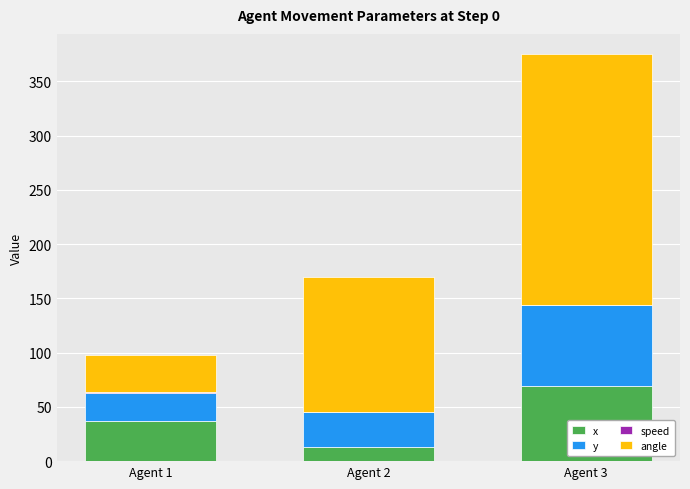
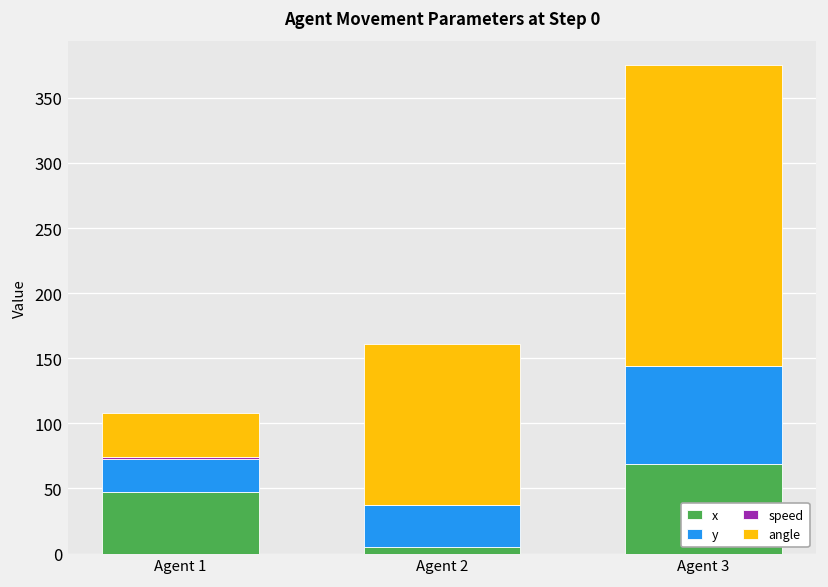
x, Agent 1: 37 -> 47
x, Agent 2: 13 -> 5
